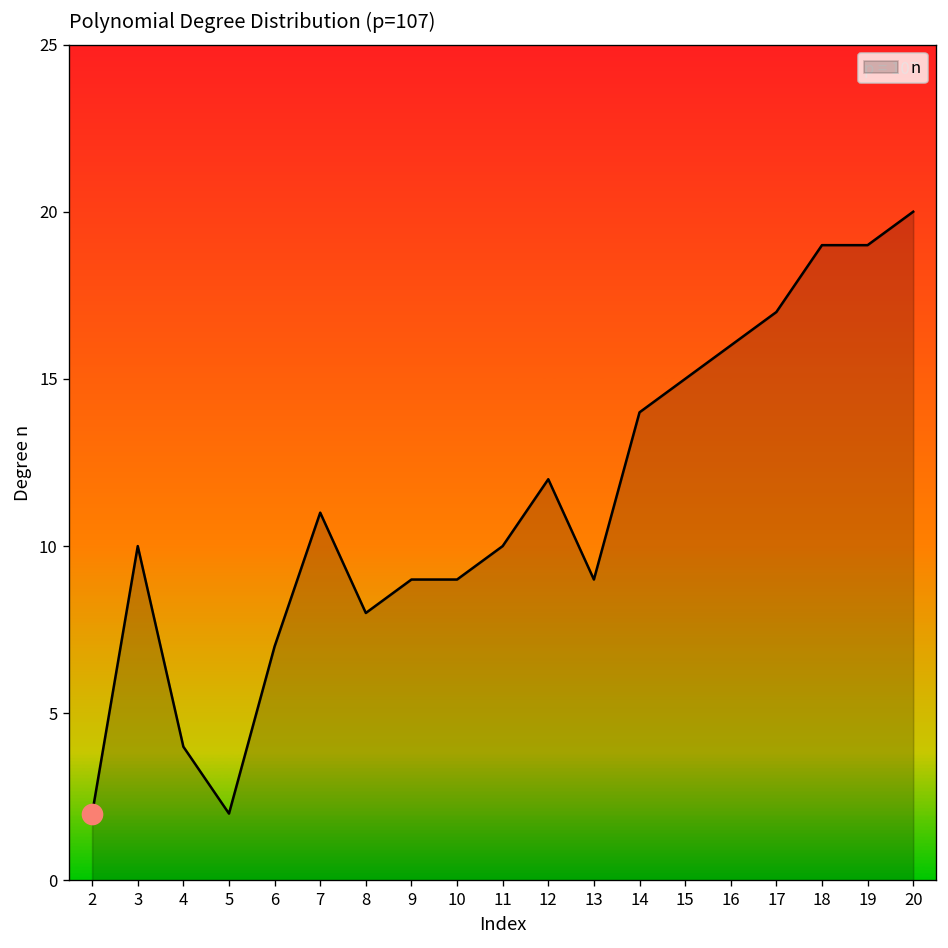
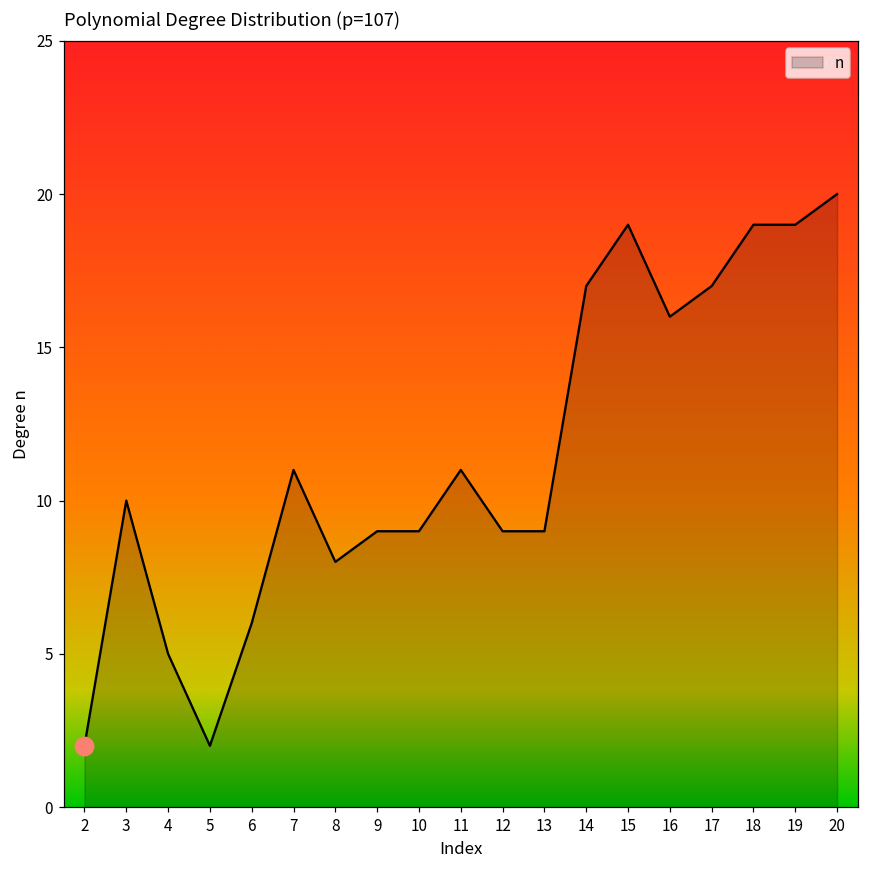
n, 4: 4 -> 5
n, 6: 7 -> 6
n, 11: 10 -> 11
n, 12: 12 -> 9
n, 14: 14 -> 17
n, 15: 15 -> 19
